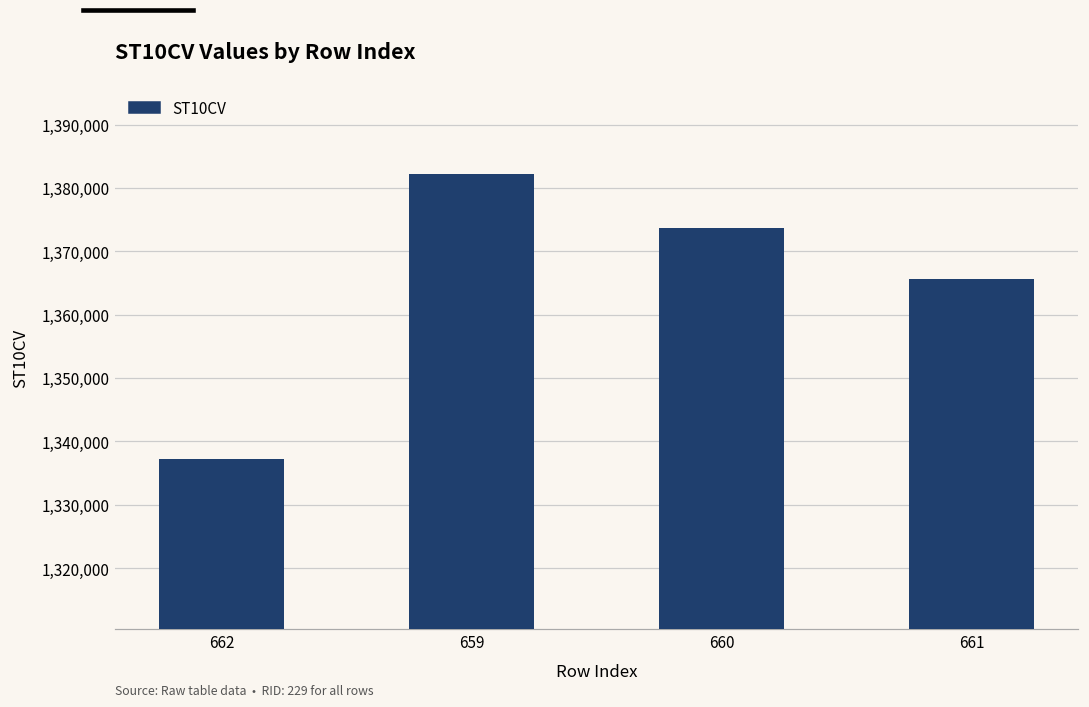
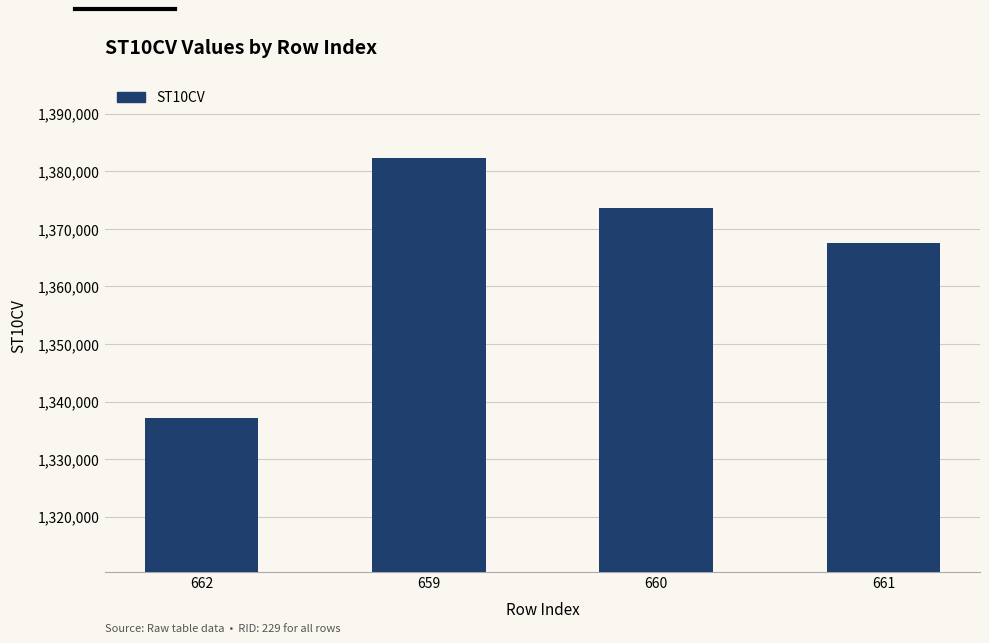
661: 1,366,000 -> 1,368,000
